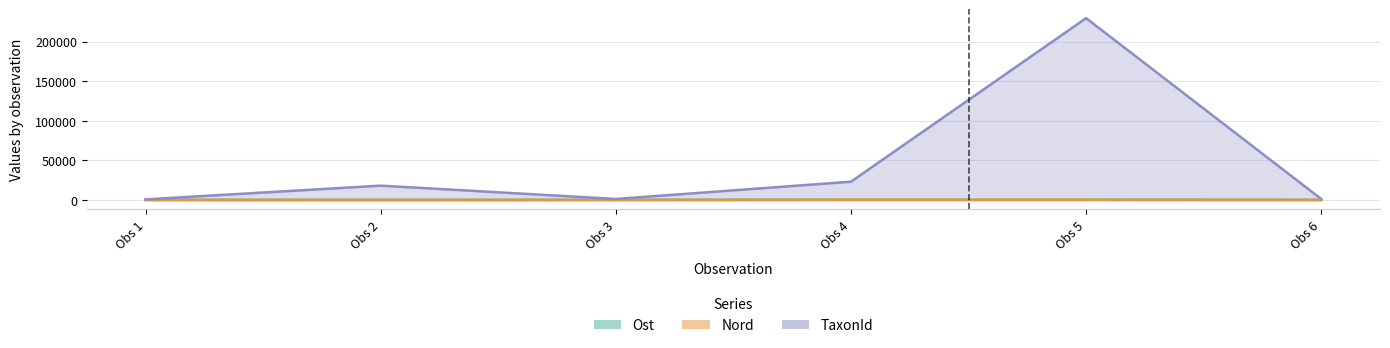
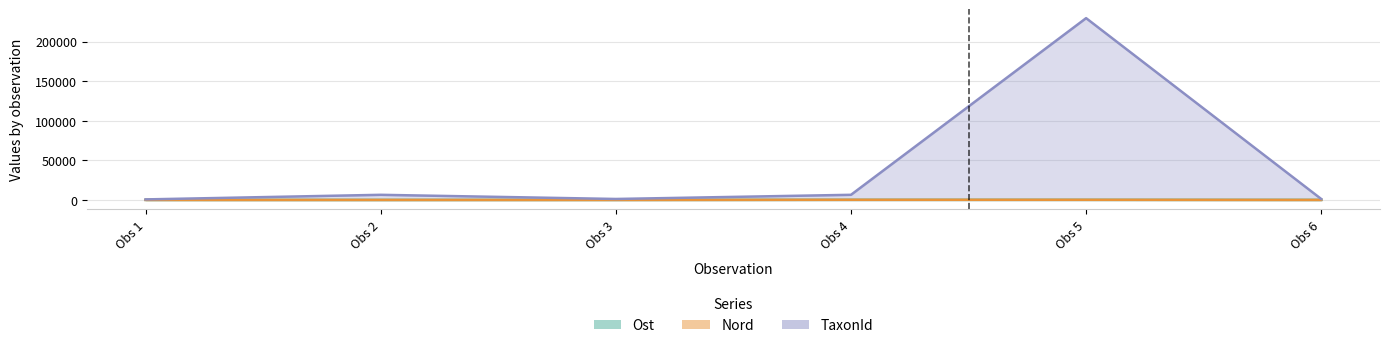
TaxonId, Obs 2: 20000 -> 10000
TaxonId, Obs 4: 20000 -> 10000
